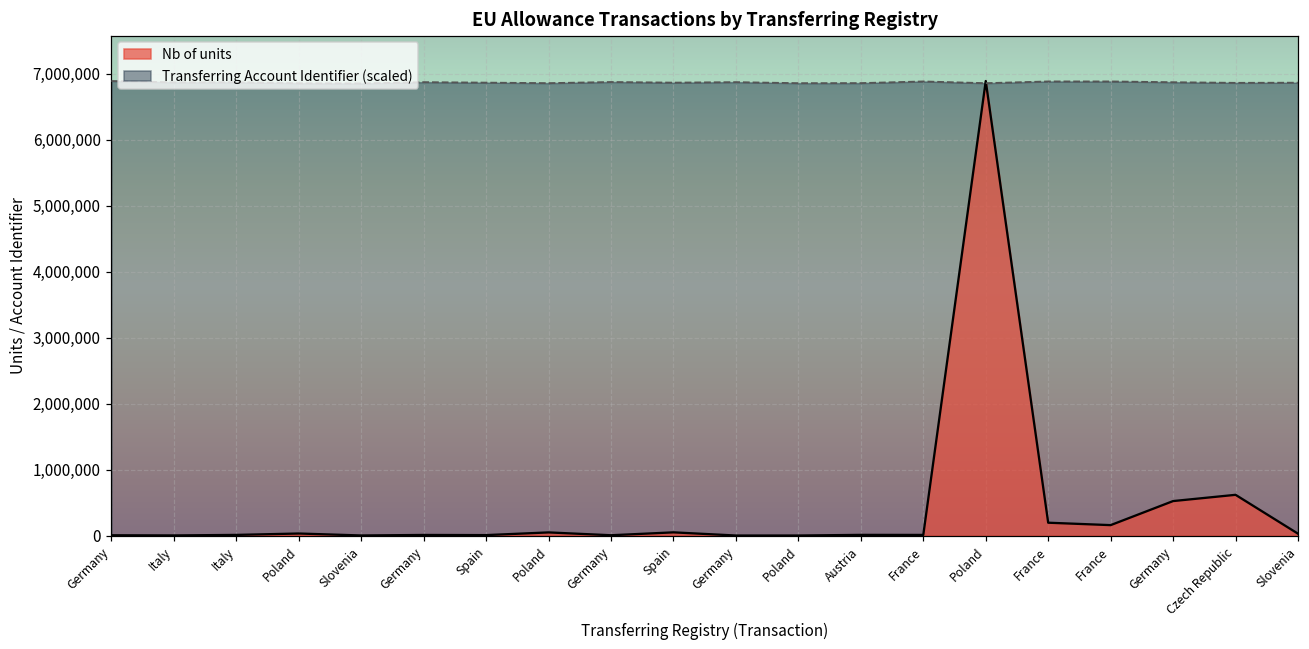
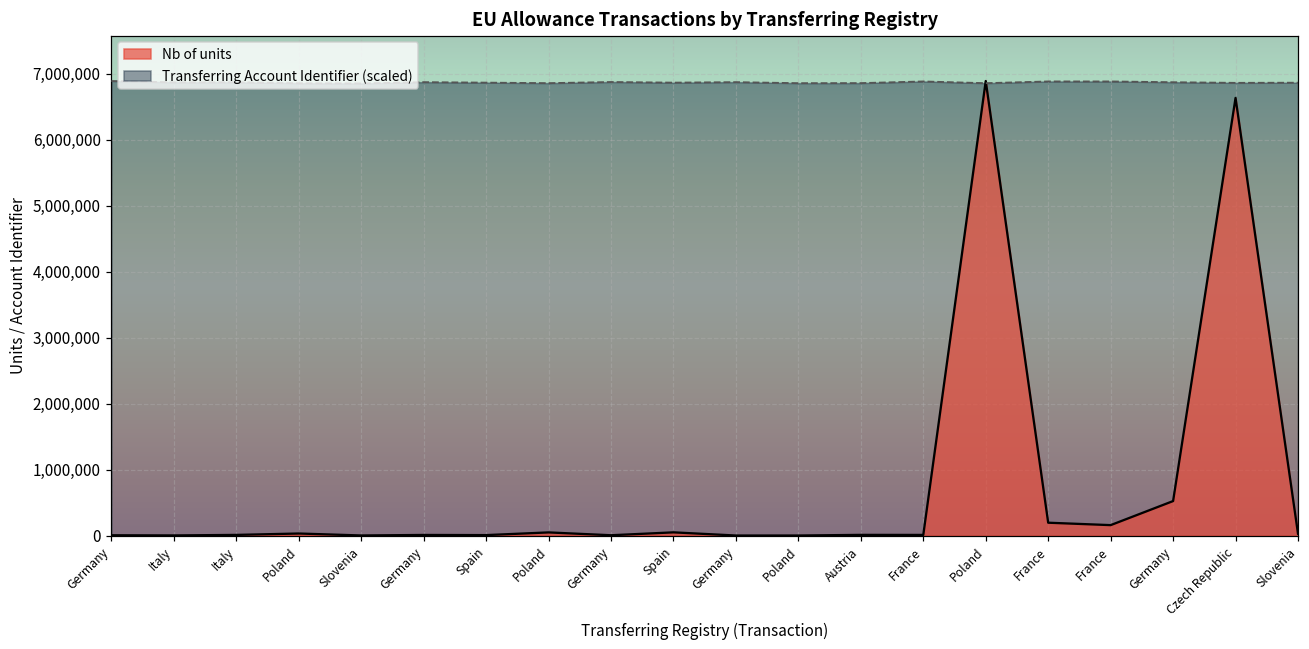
Nb of units, Czech Republic: 600,000 -> 6,600,000
